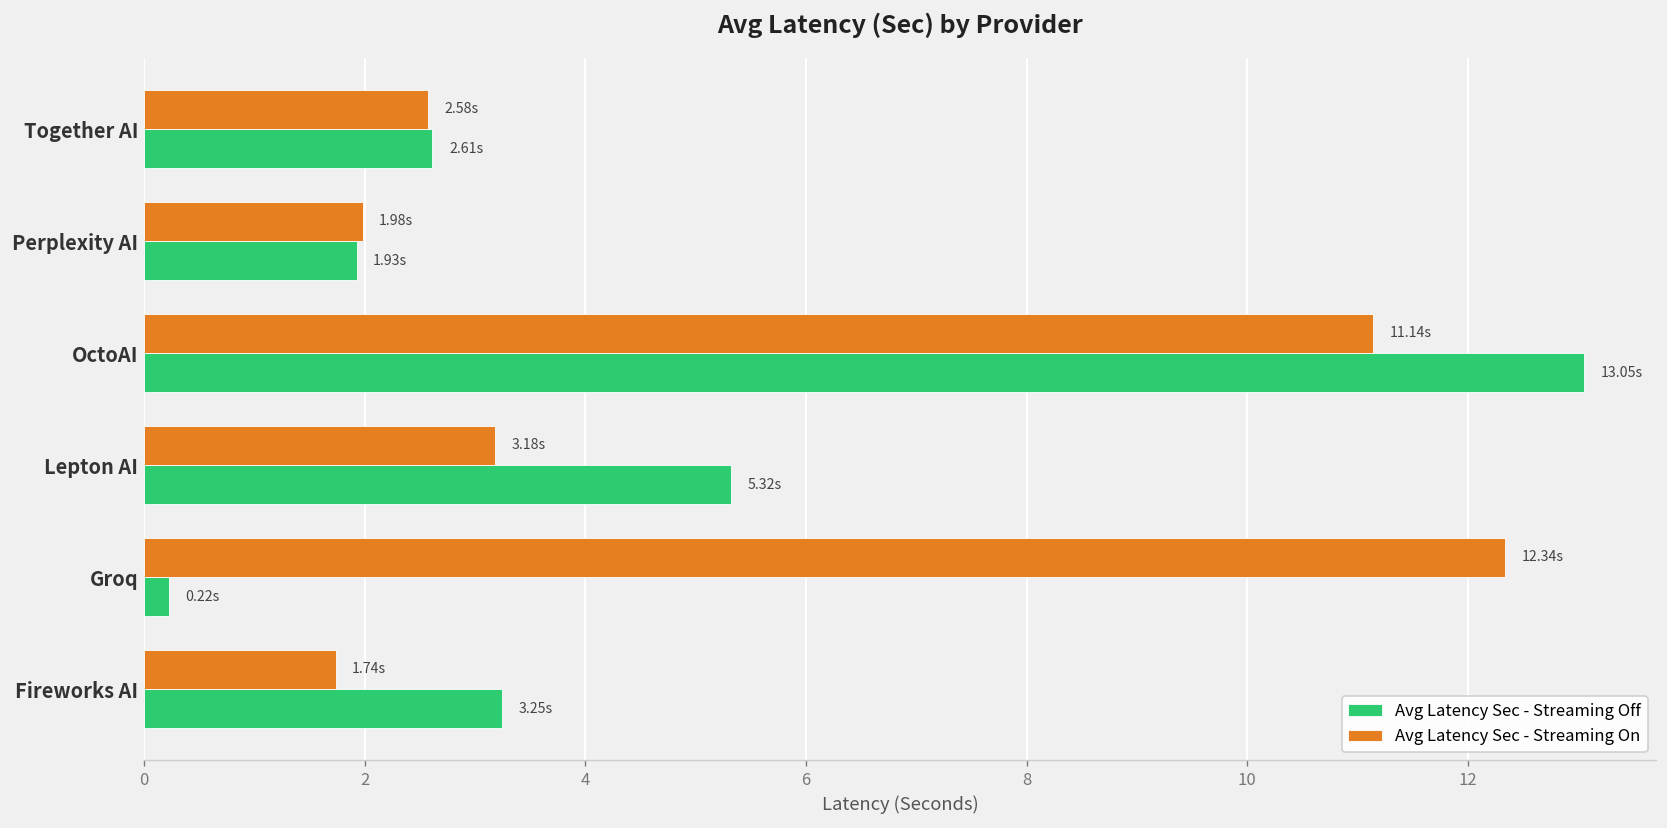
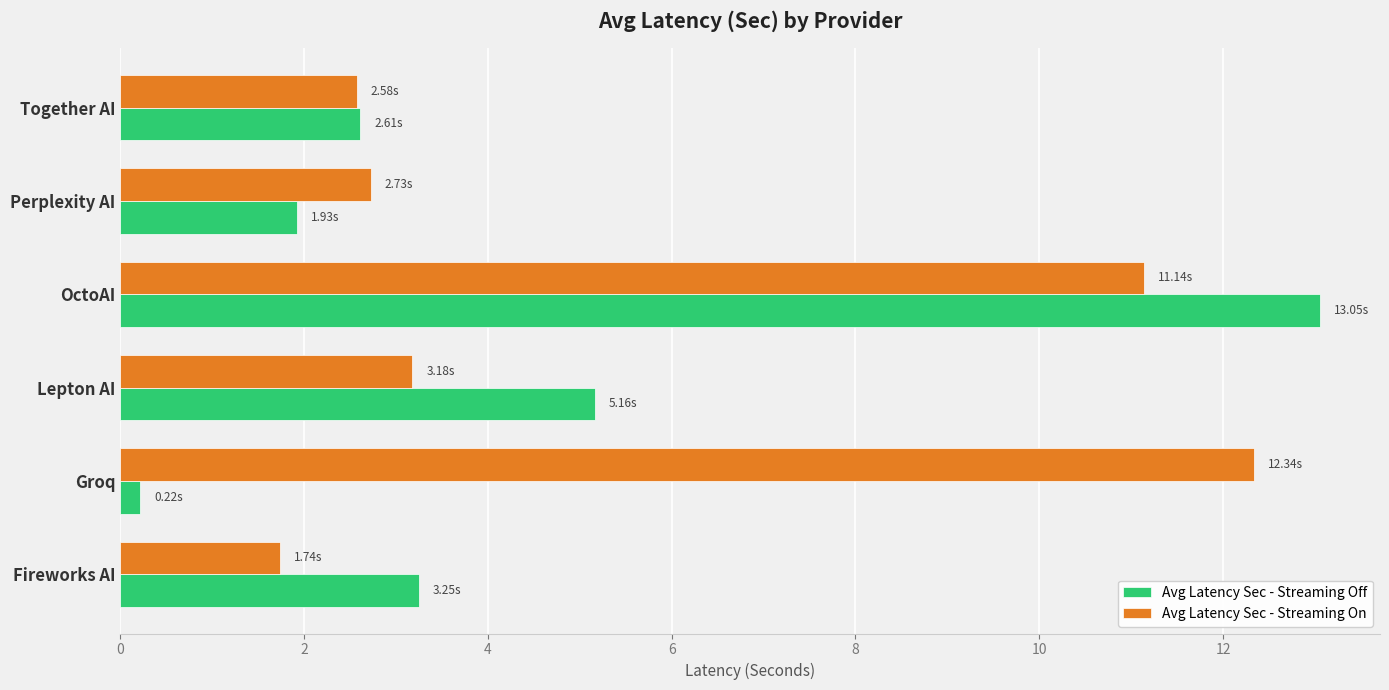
Avg Latency Sec - Streaming On, Perplexity AI: 1.98s -> 2.73s
Avg Latency Sec - Streaming Off, Lepton AI: 5.32s -> 5.16s
